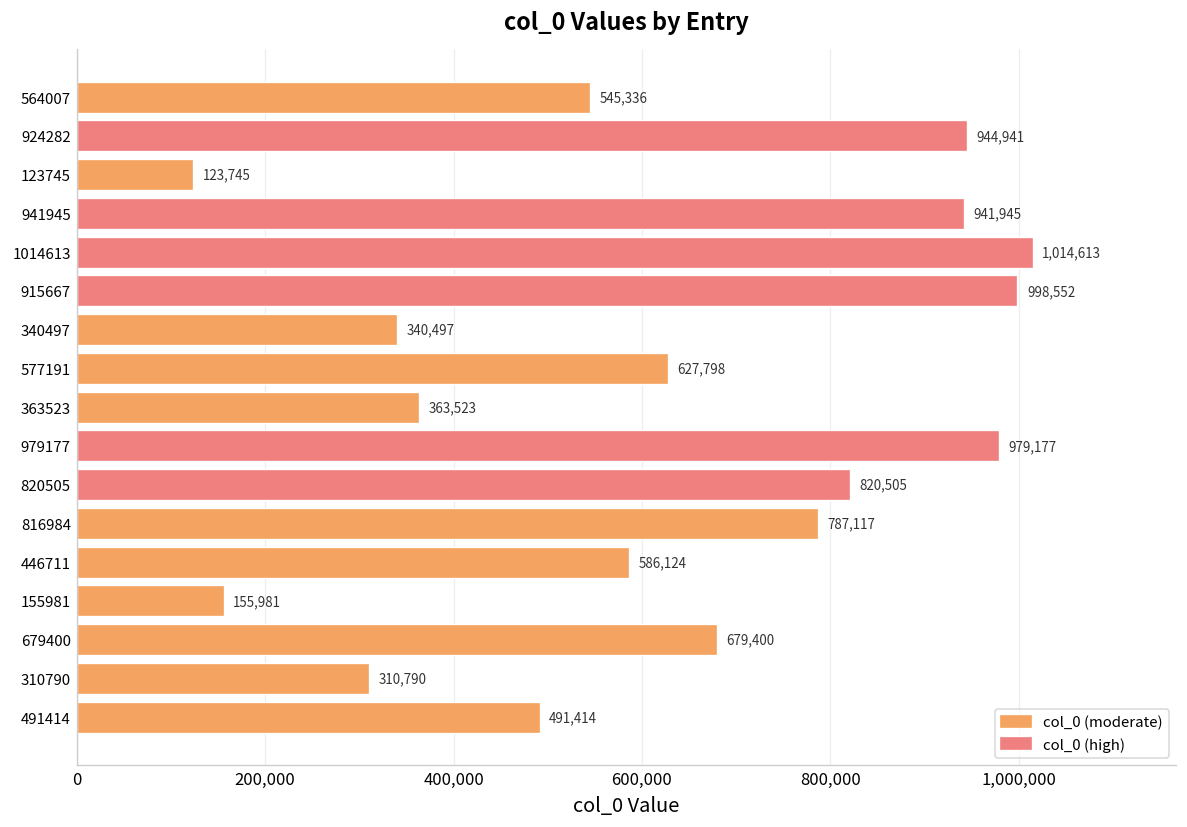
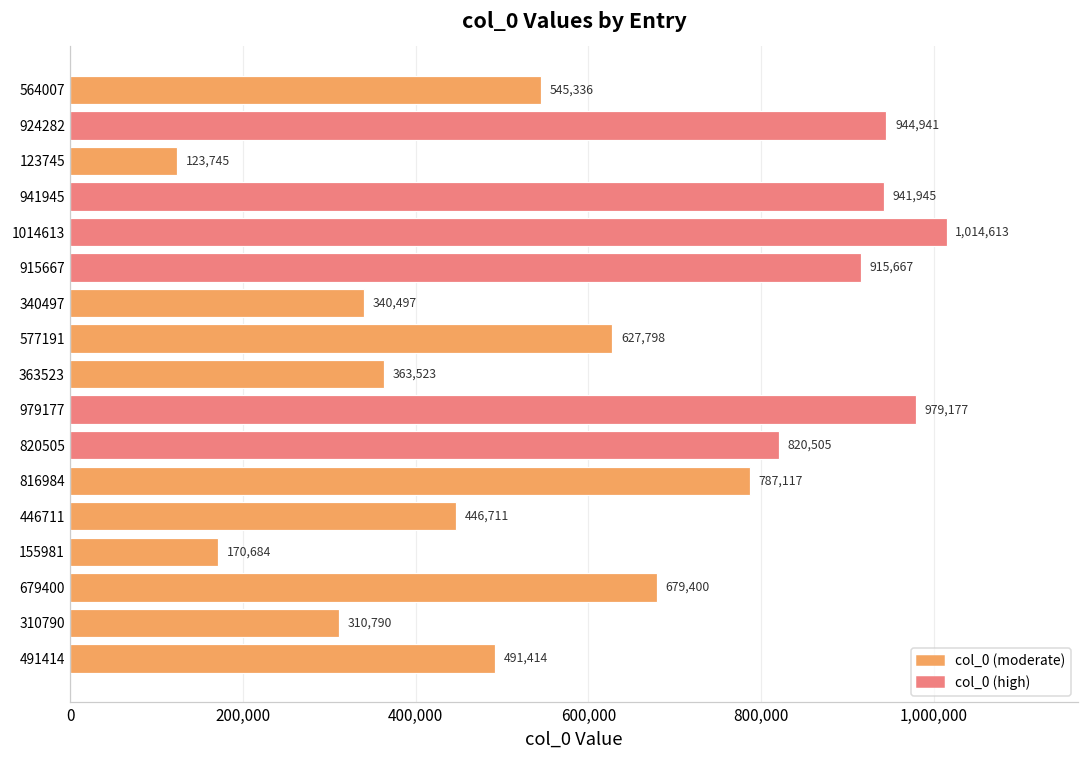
915667: 998,552 -> 915,667
446711: 586,124 -> 446,711
155981: 155,981 -> 170,684
